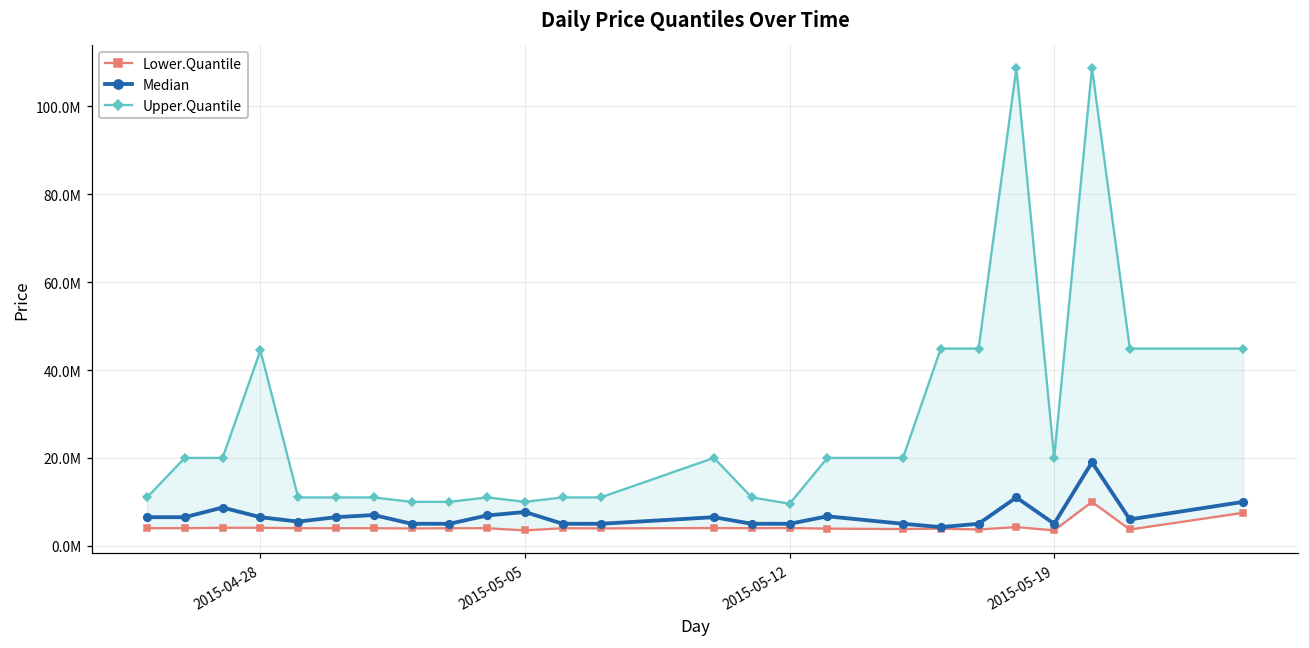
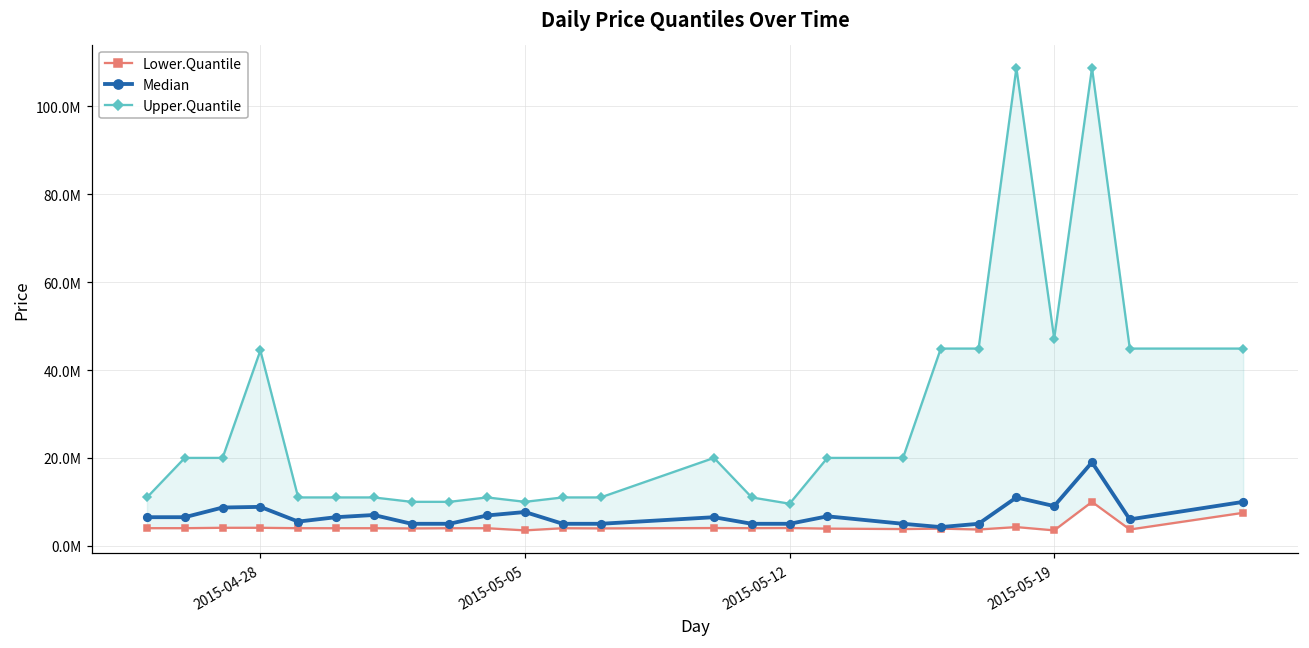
Median, 2015-04-28: 7000000 -> 9000000
Median, 2015-05-19: 5000000 -> 9000000
Upper.Quantile, 2015-05-19: 20000000 -> 47000000
